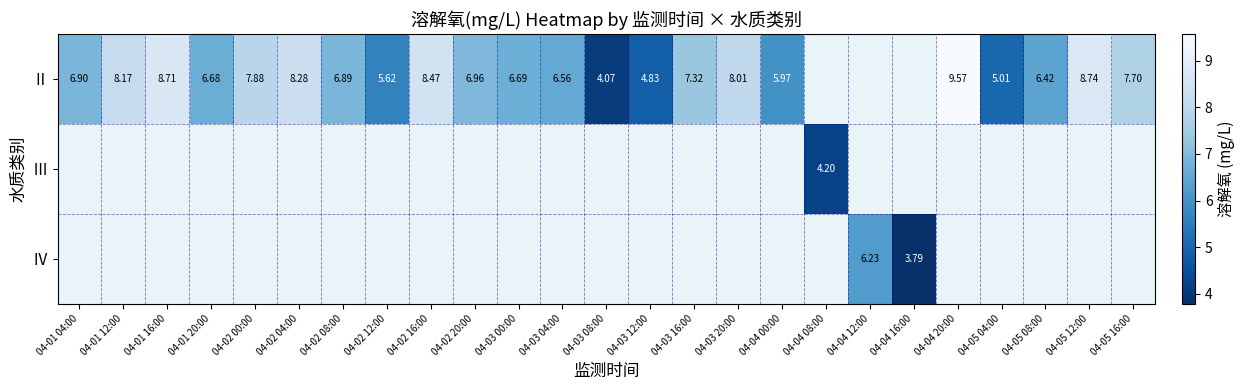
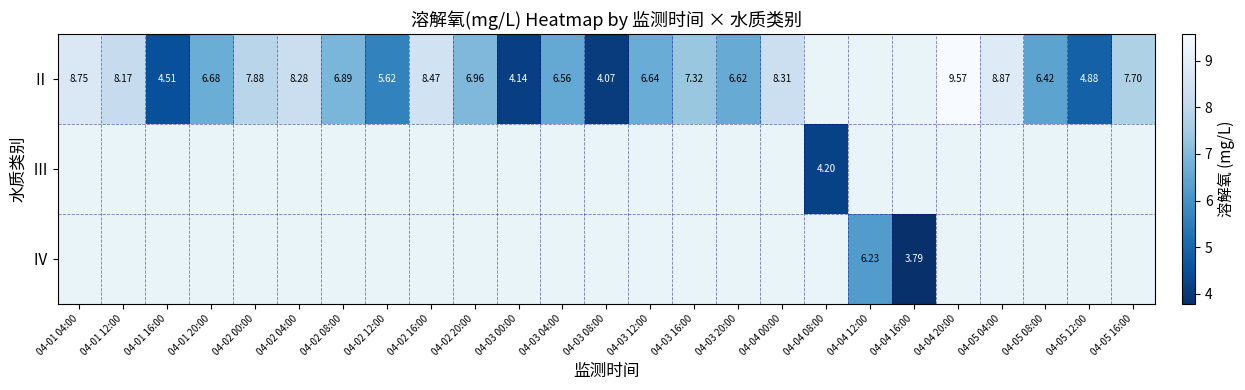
Ⅱ, 04-01 04:00: 6.90 -> 8.75
Ⅱ, 04-01 16:00: 8.71 -> 4.51
Ⅱ, 04-03 00:00: 6.69 -> 4.14
Ⅱ, 04-03 12:00: 4.83 -> 6.64
Ⅱ, 04-03 20:00: 8.01 -> 6.62
Ⅱ, 04-04 00:00: 5.97 -> 8.31
Ⅱ, 04-05 04:00: 5.01 -> 8.87
Ⅱ, 04-05 12:00: 8.74 -> 4.88
